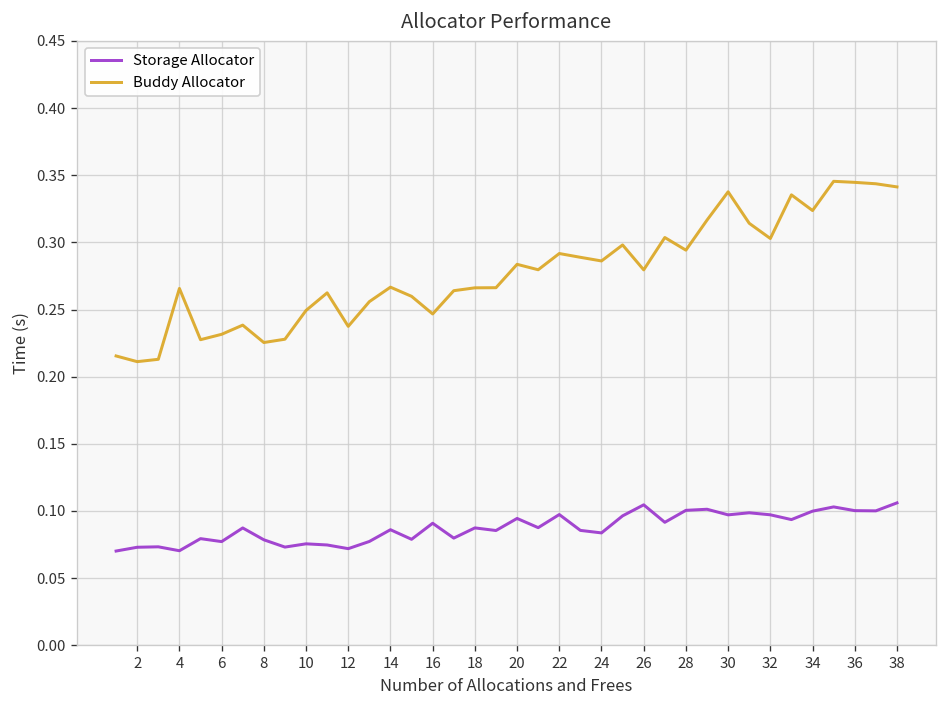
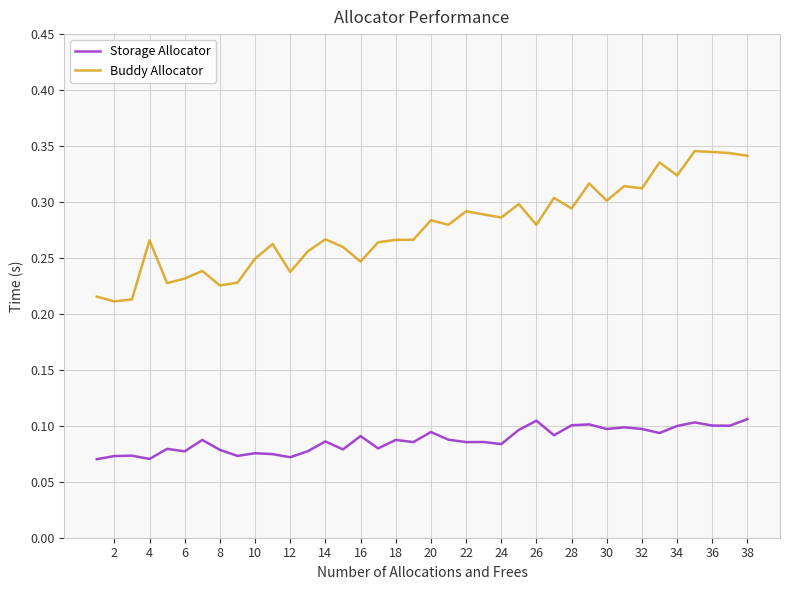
Storage Allocator, 22: 0.097 -> 0.085
Buddy Allocator, 30: 0.338 -> 0.301
Buddy Allocator, 32: 0.303 -> 0.312
